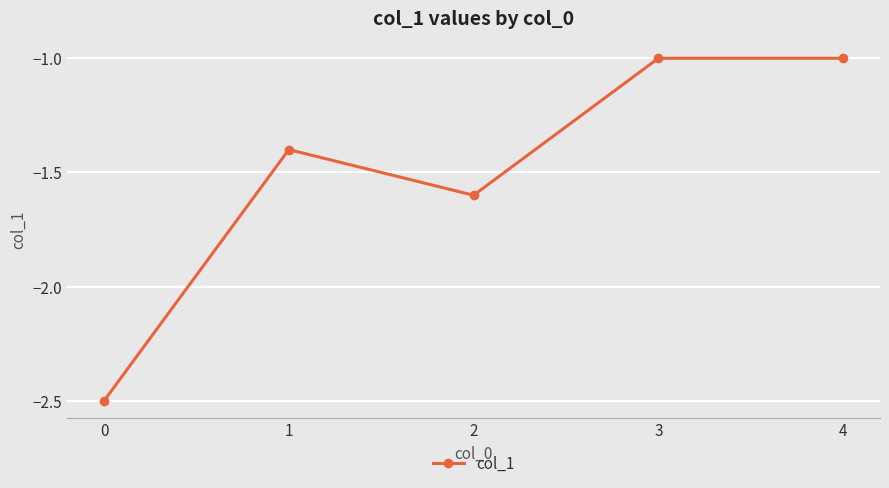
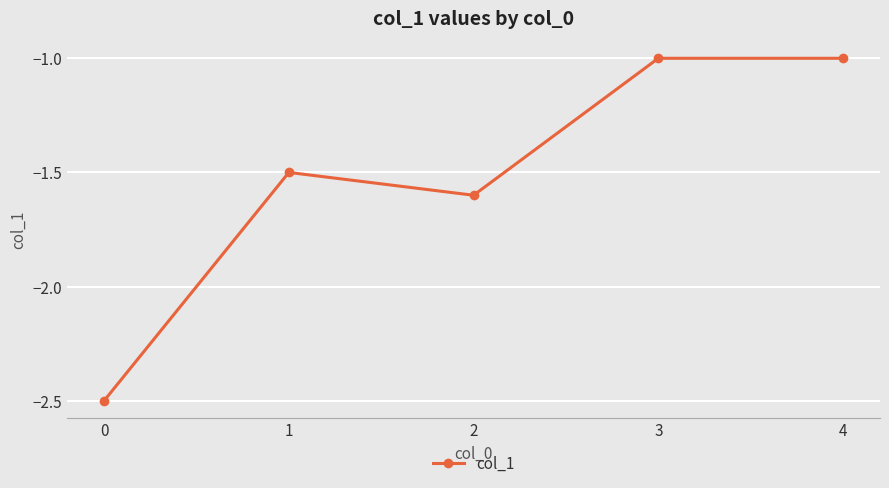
1: -1.4 -> -1.5
